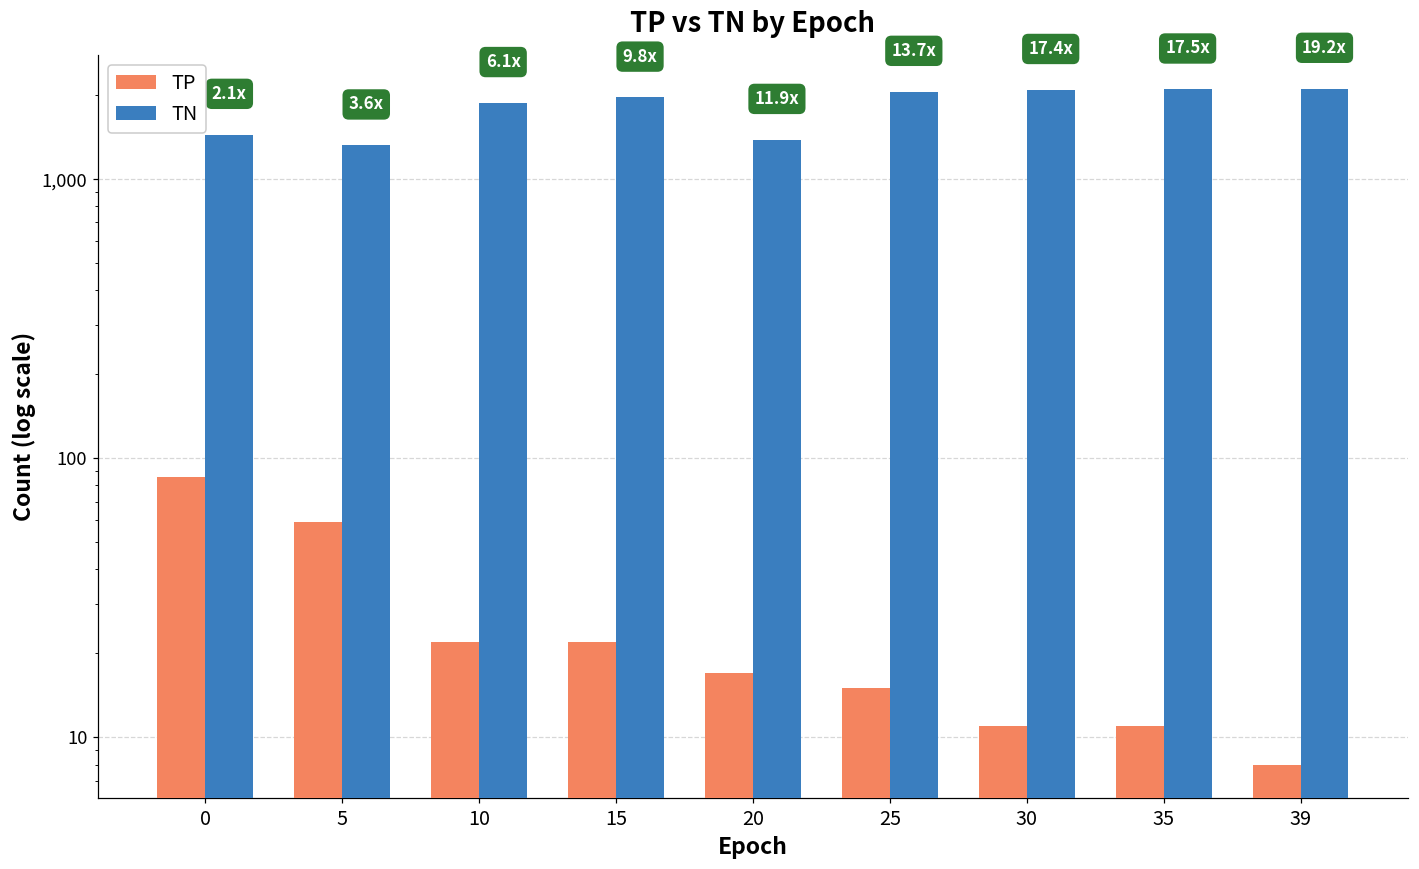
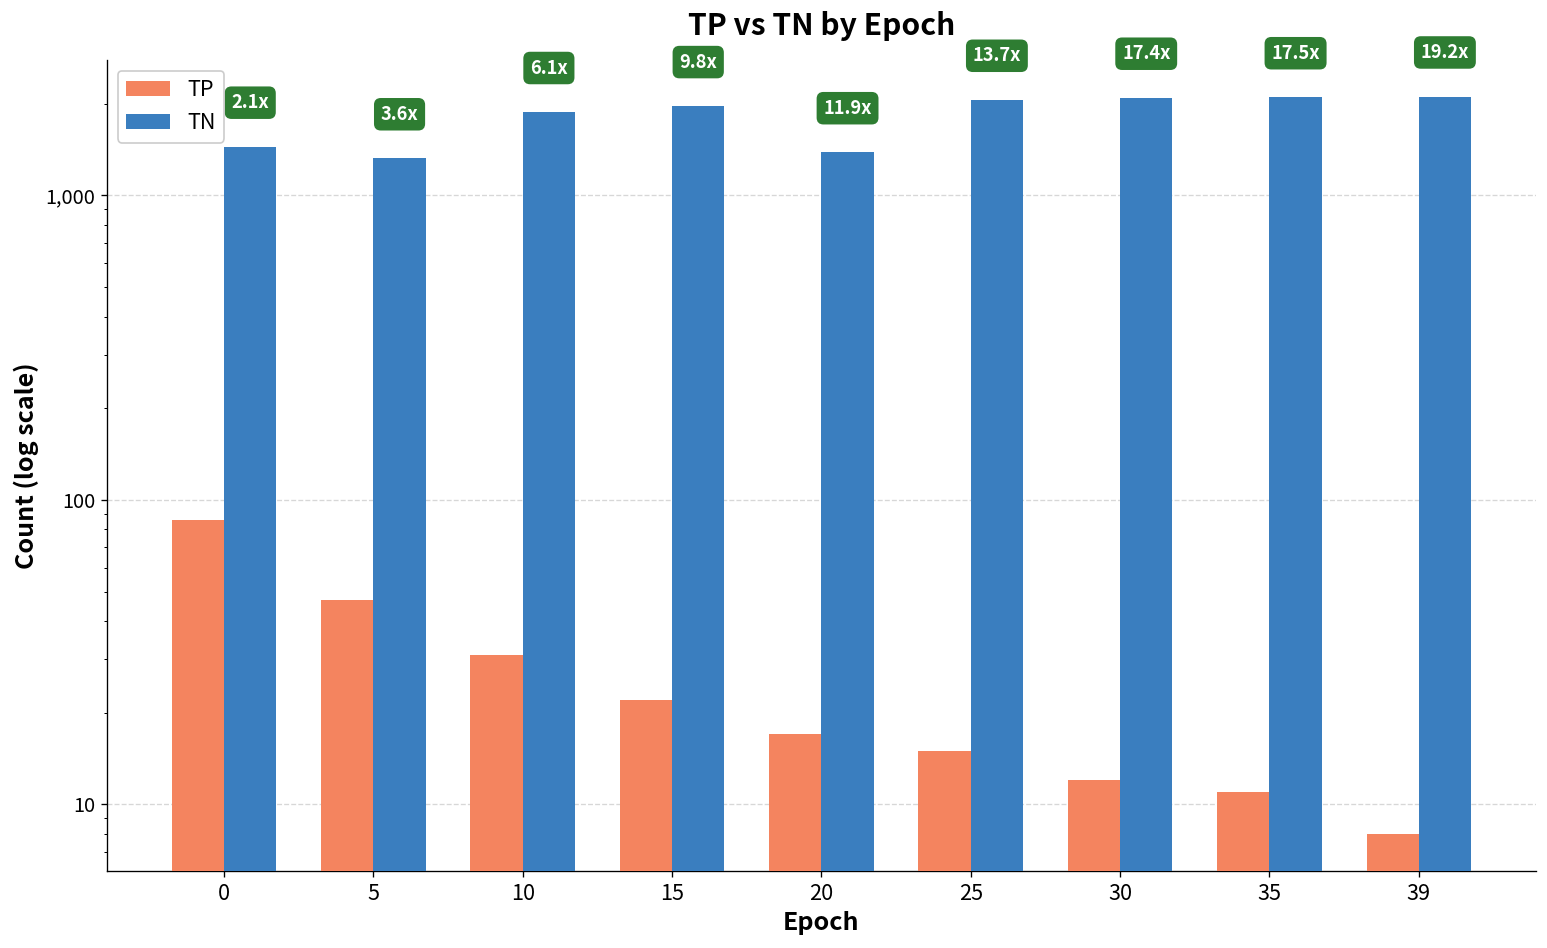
TP, 5: 59 -> 47
TP, 10: 22 -> 31
TP, 30: 11 -> 12
